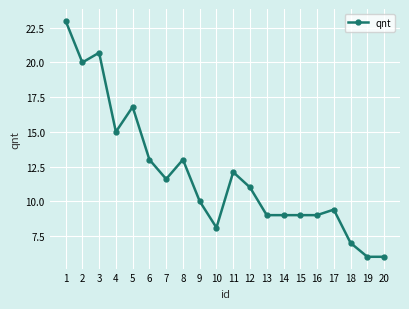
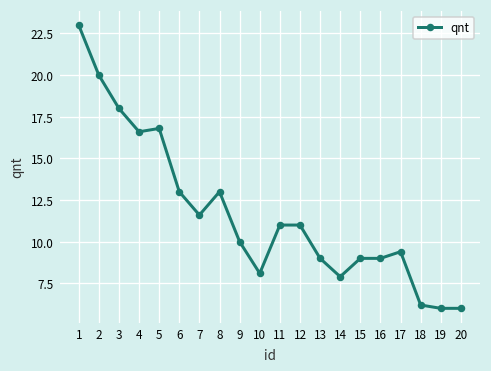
3: 20.7 -> 18.0
4: 15.0 -> 16.6
11: 12.1 -> 11.0
14: 9.0 -> 7.9
18: 7.0 -> 6.2
